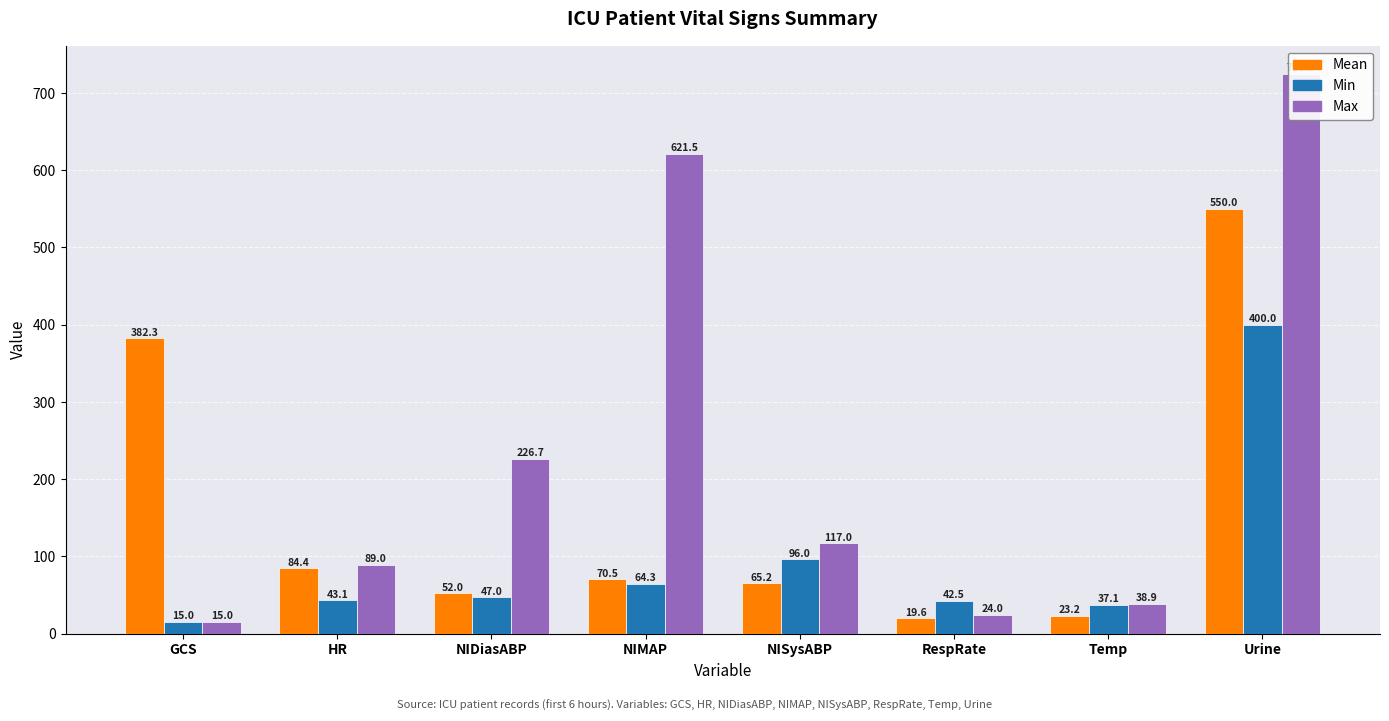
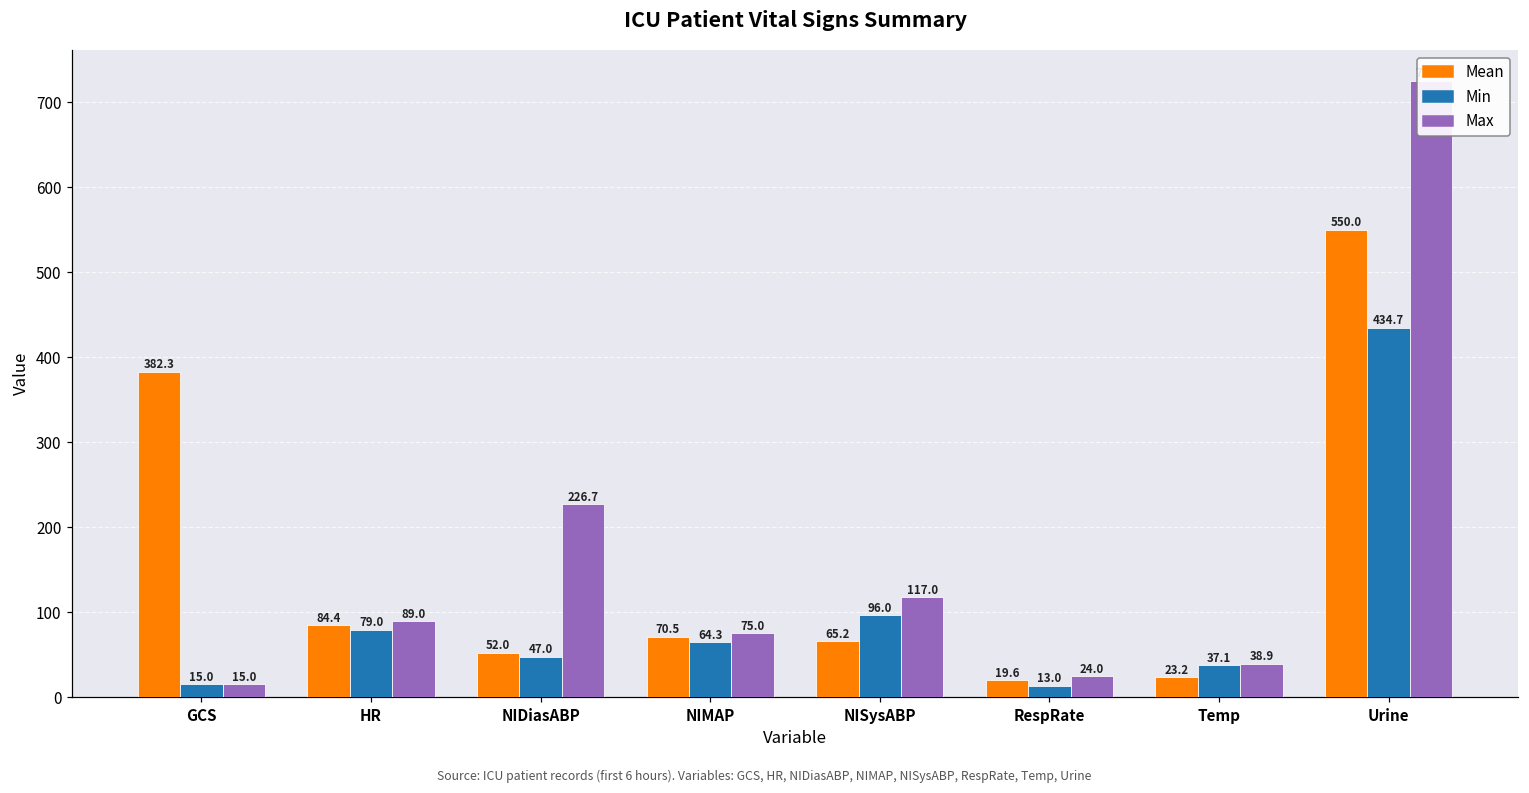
Min, HR: 43.1 -> 79.0
Max, NIMAP: 621.5 -> 75.0
Min, RespRate: 42.5 -> 13.0
Min, Urine: 400.0 -> 434.7
